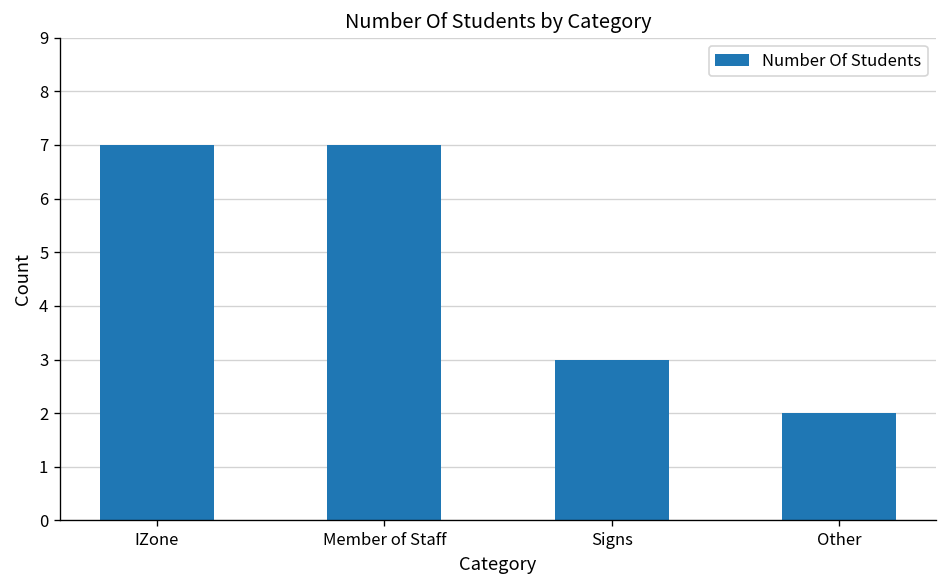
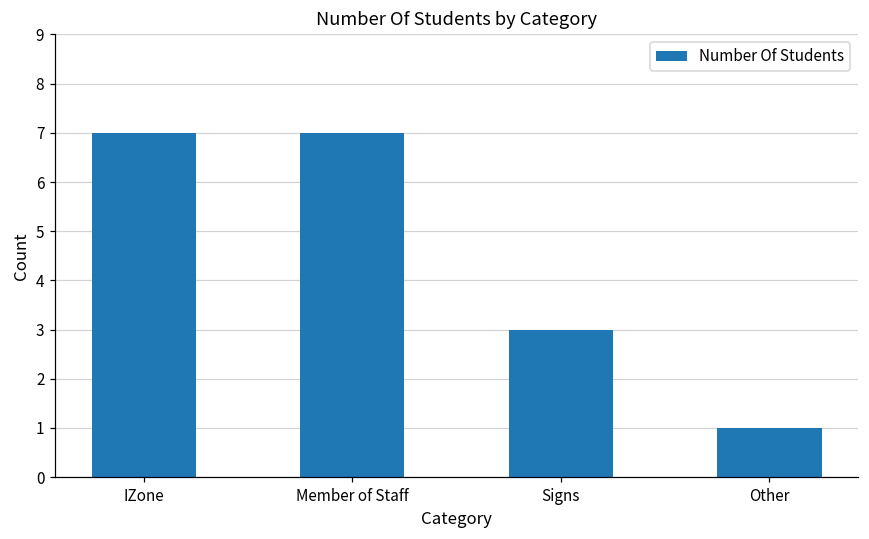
Other: 2 -> 1
